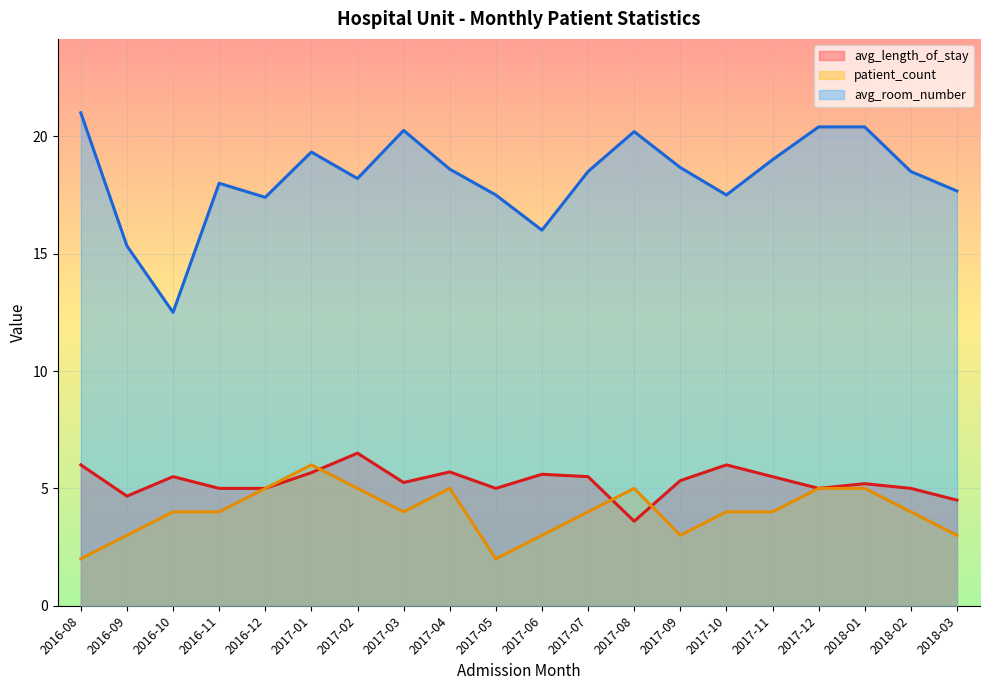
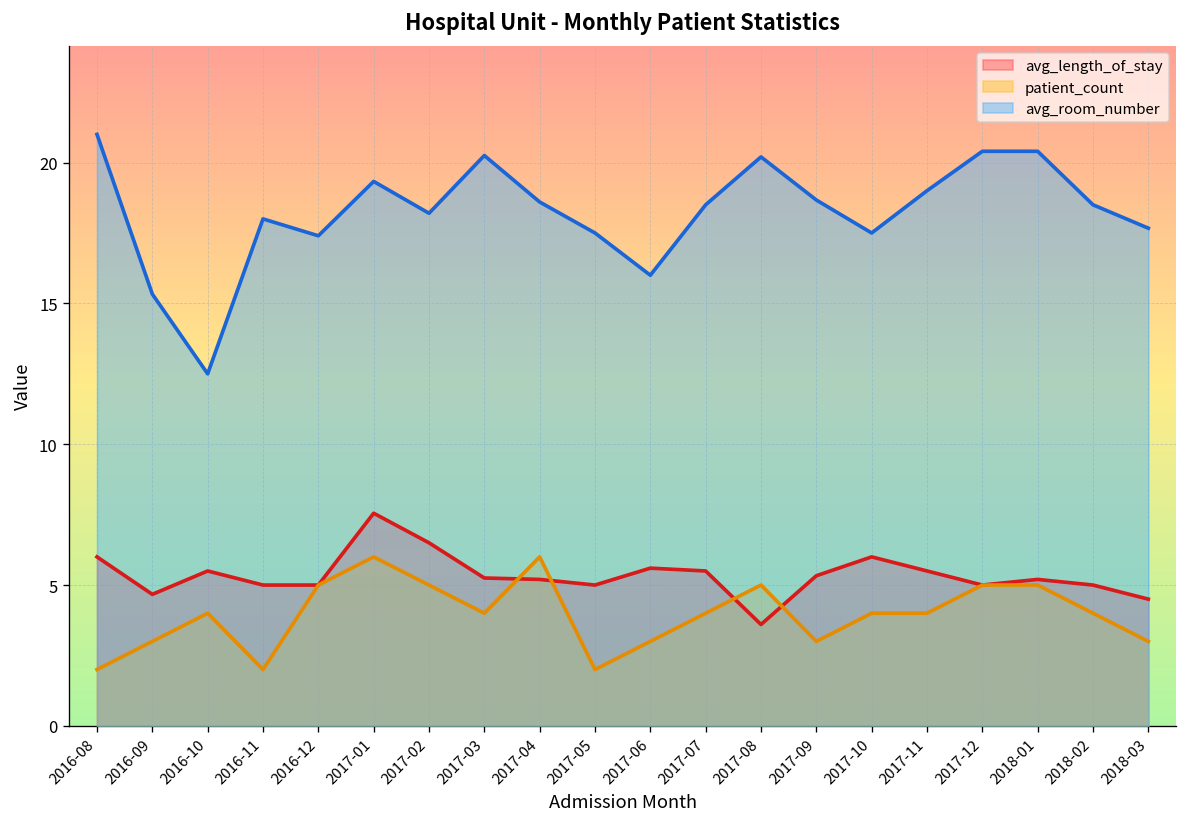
patient_count, 2016-11: 4 -> 2
avg_length_of_stay, 2017-01: 5.7 -> 7.6
avg_length_of_stay, 2017-04: 5.7 -> 5.2
patient_count, 2017-04: 5 -> 6
